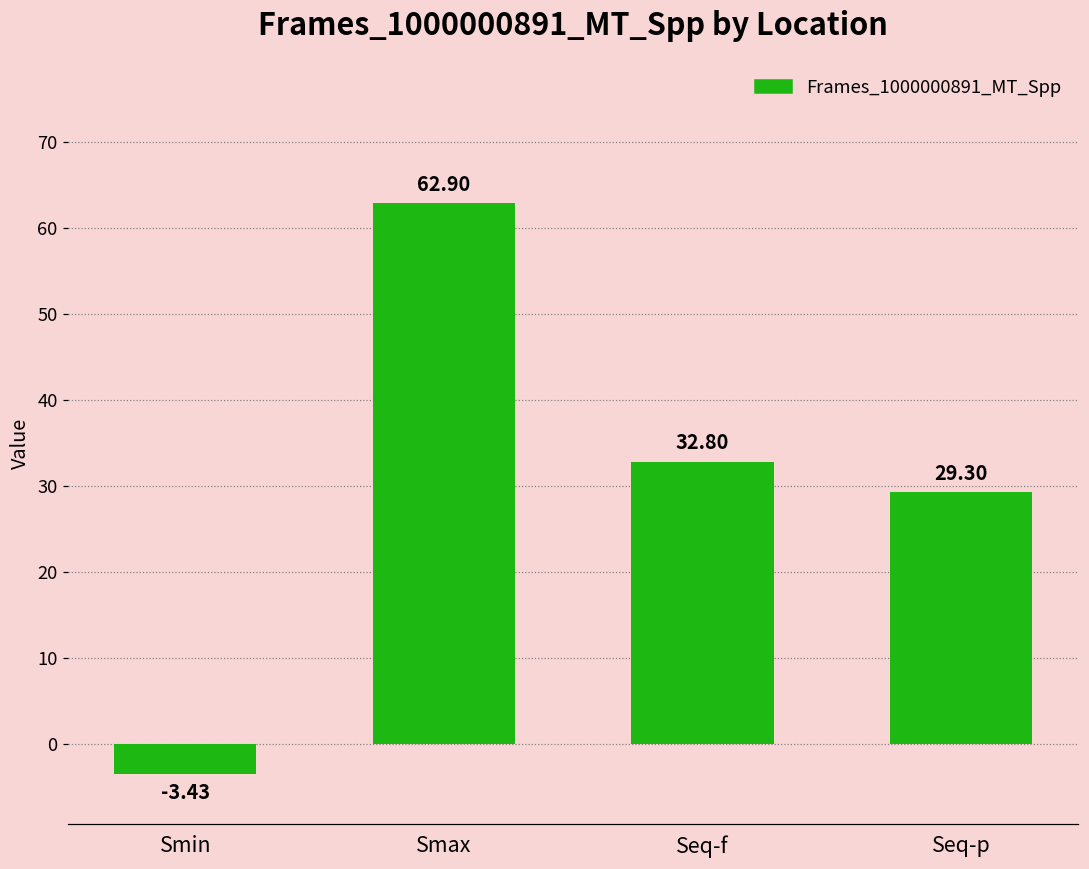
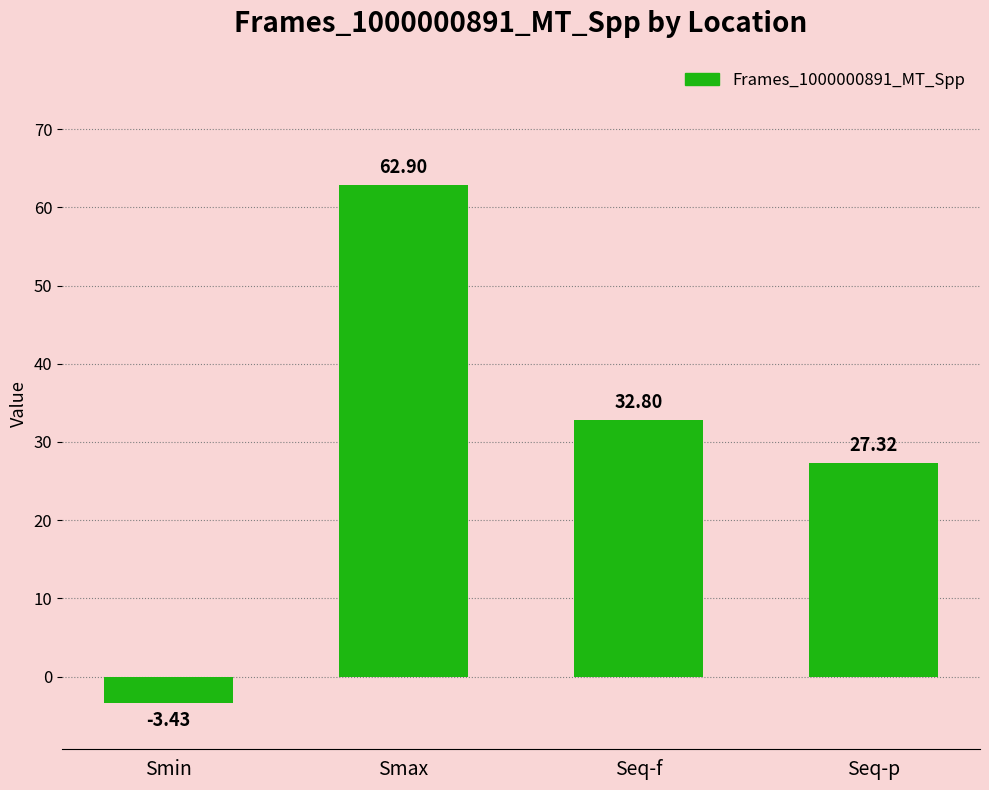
Seq-p: 29.30 -> 27.32
